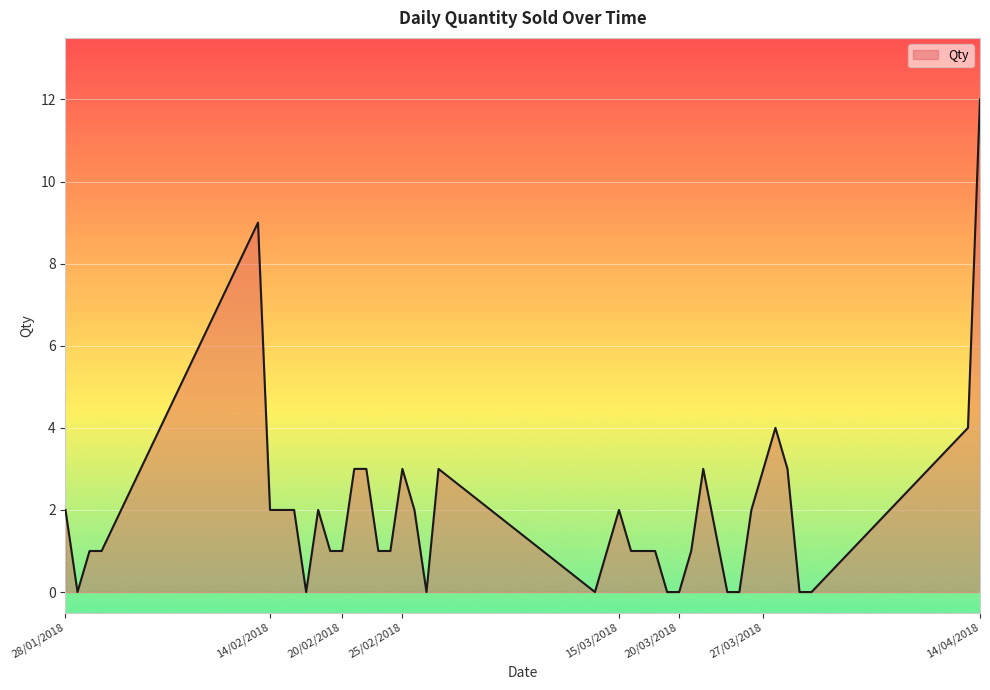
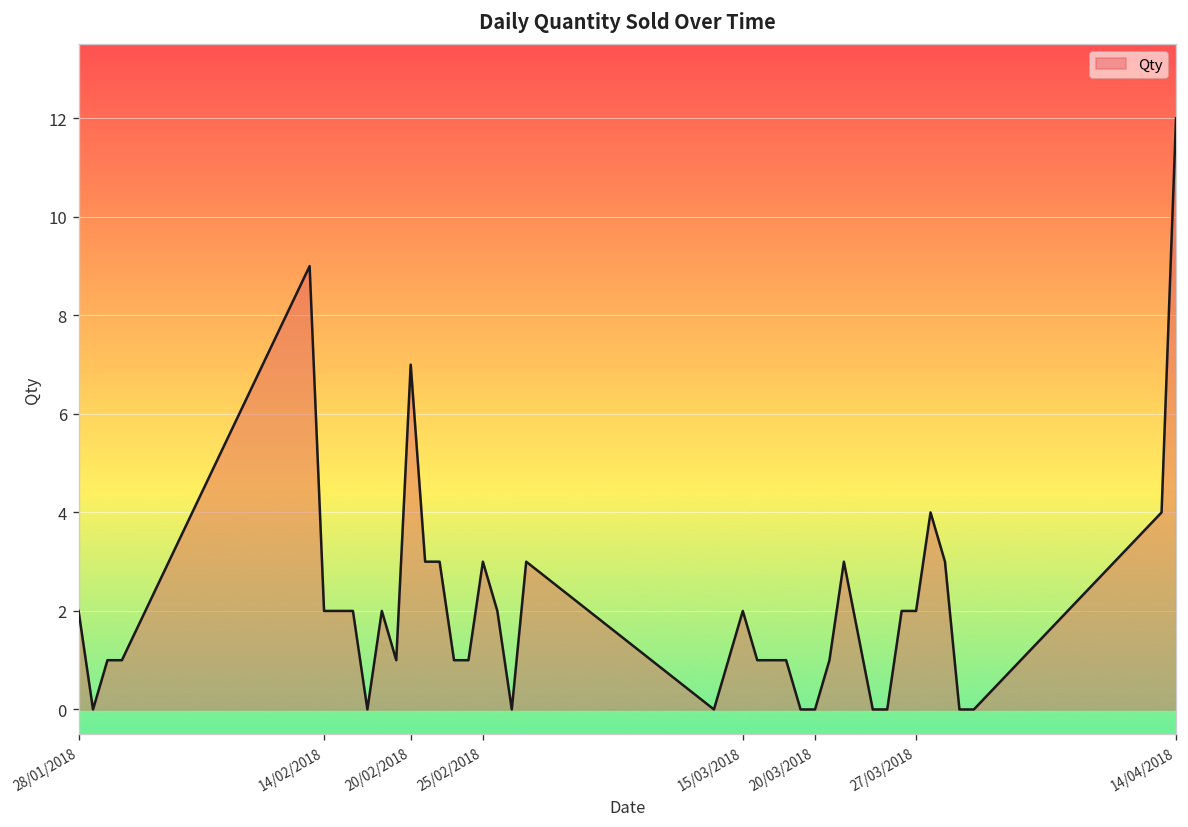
20/02/2018: 1 -> 7
27/03/2018: 3 -> 2
